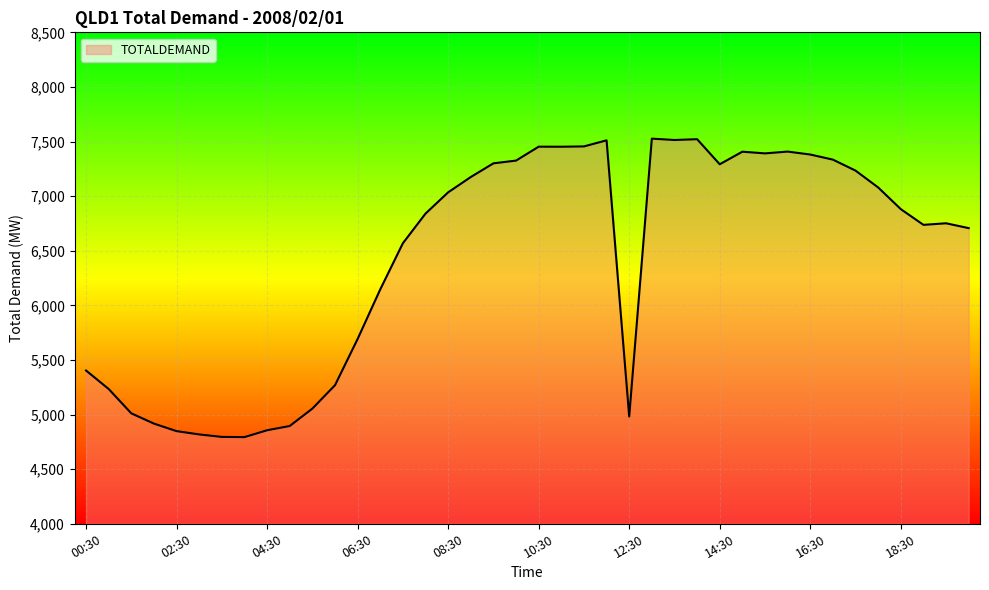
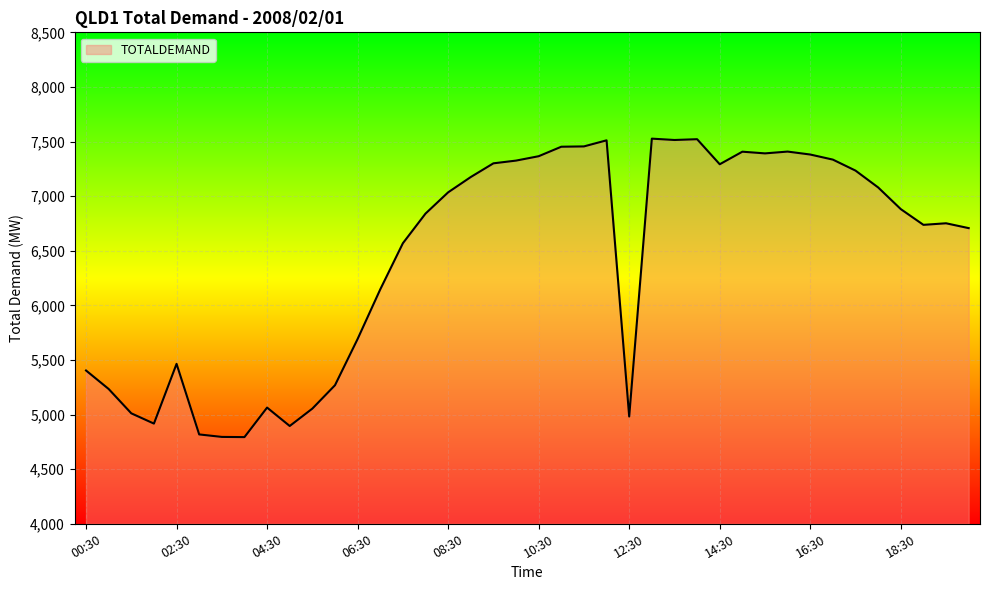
02:30: 4,850 -> 5,460
04:30: 4,860 -> 5,060
10:30: 7,450 -> 7,370
